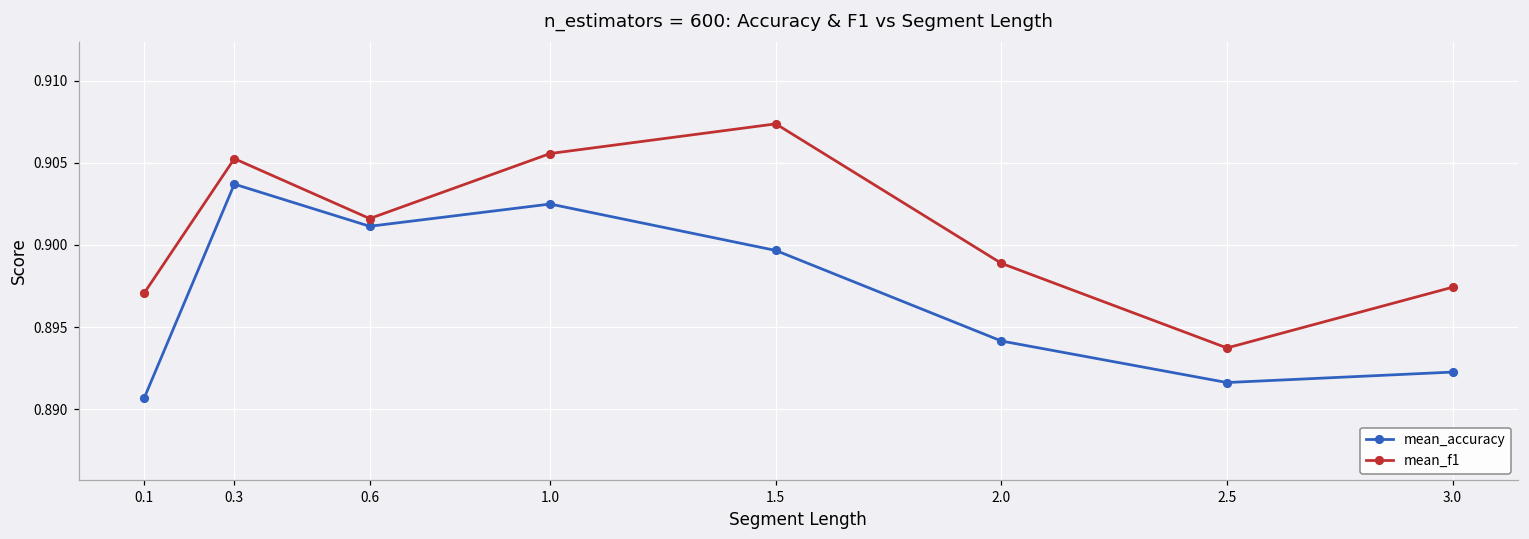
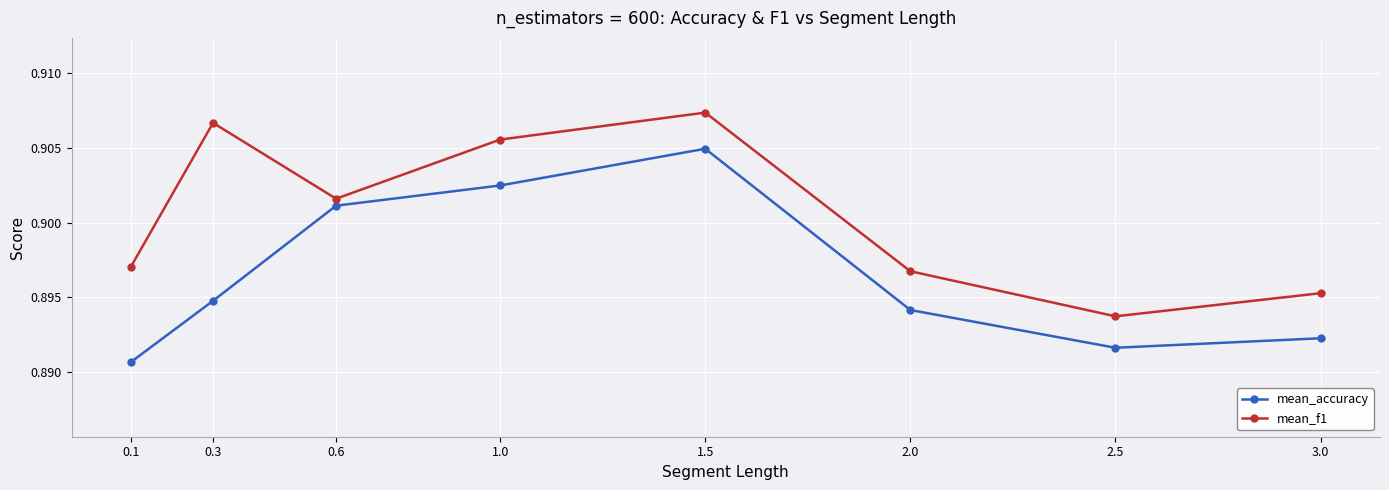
mean_accuracy, 0.3: 0.9037 -> 0.8948
mean_f1, 0.3: 0.9052 -> 0.9067
mean_accuracy, 1.5: 0.8997 -> 0.9049
mean_f1, 2.0: 0.8989 -> 0.8967
mean_f1, 3.0: 0.8974 -> 0.8953
